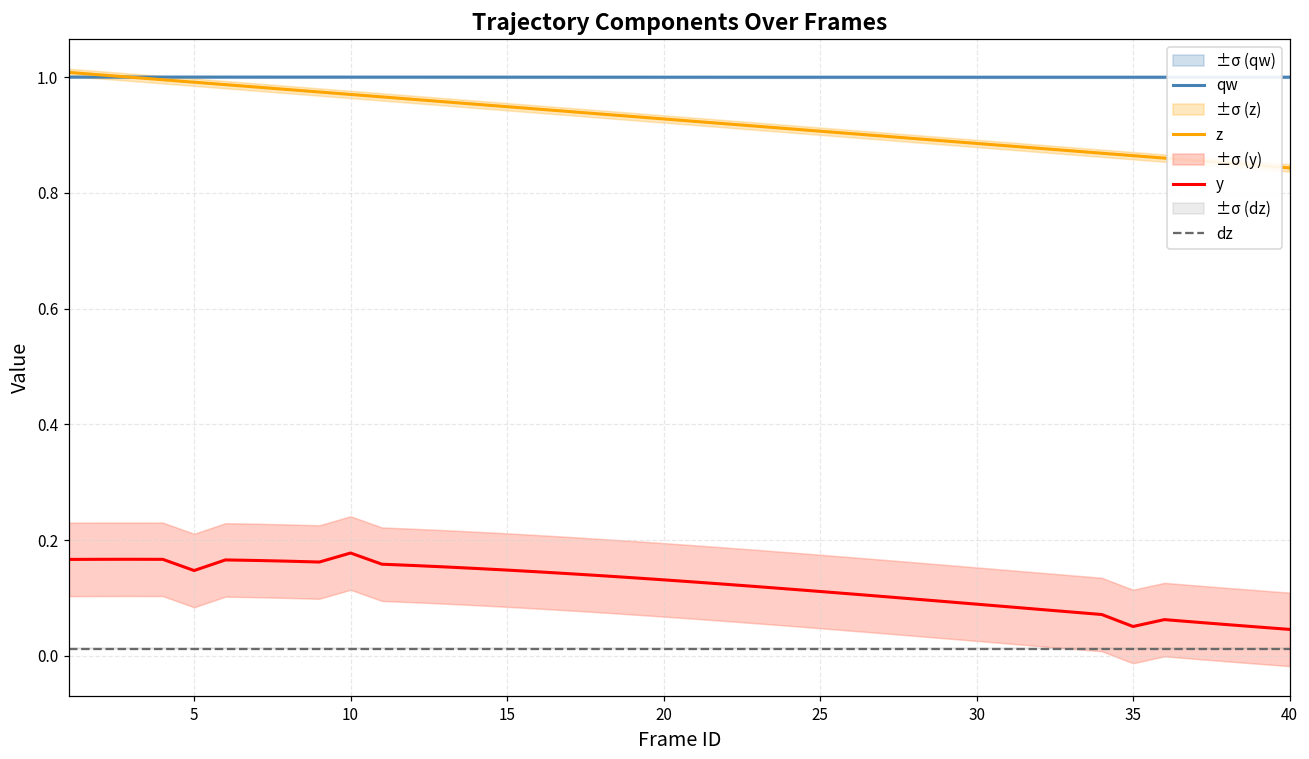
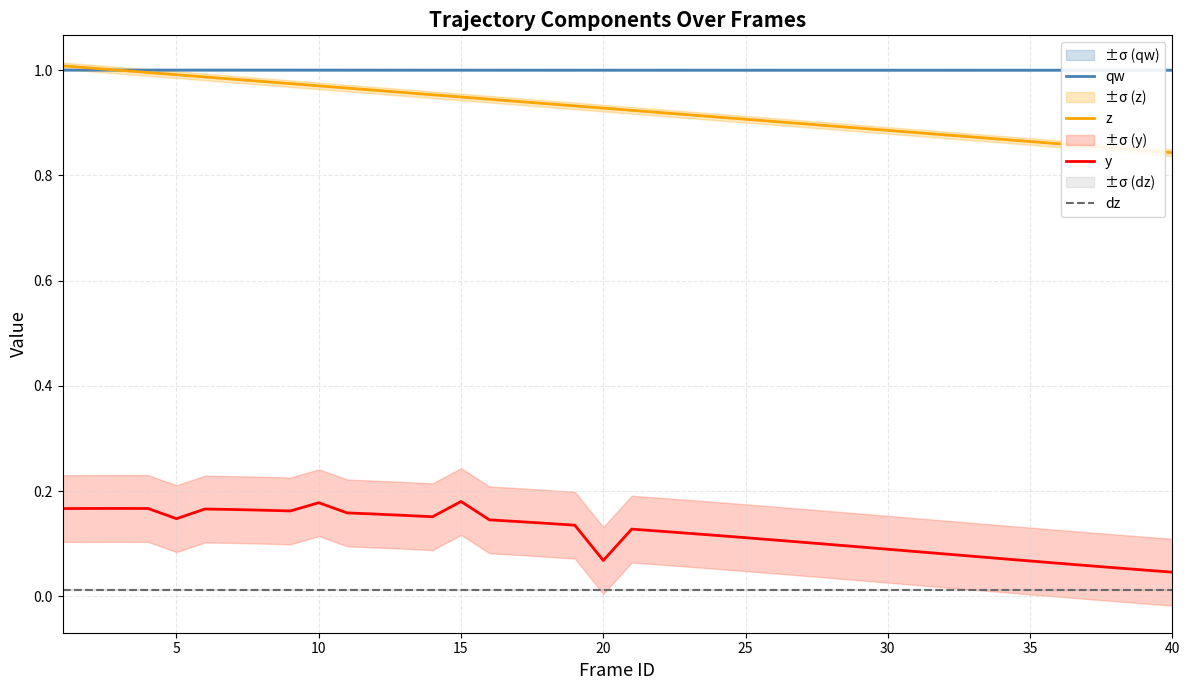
y, 15: 0.15 -> 0.18
y, 20: 0.13 -> 0.07
y, 35: 0.05 -> 0.07
